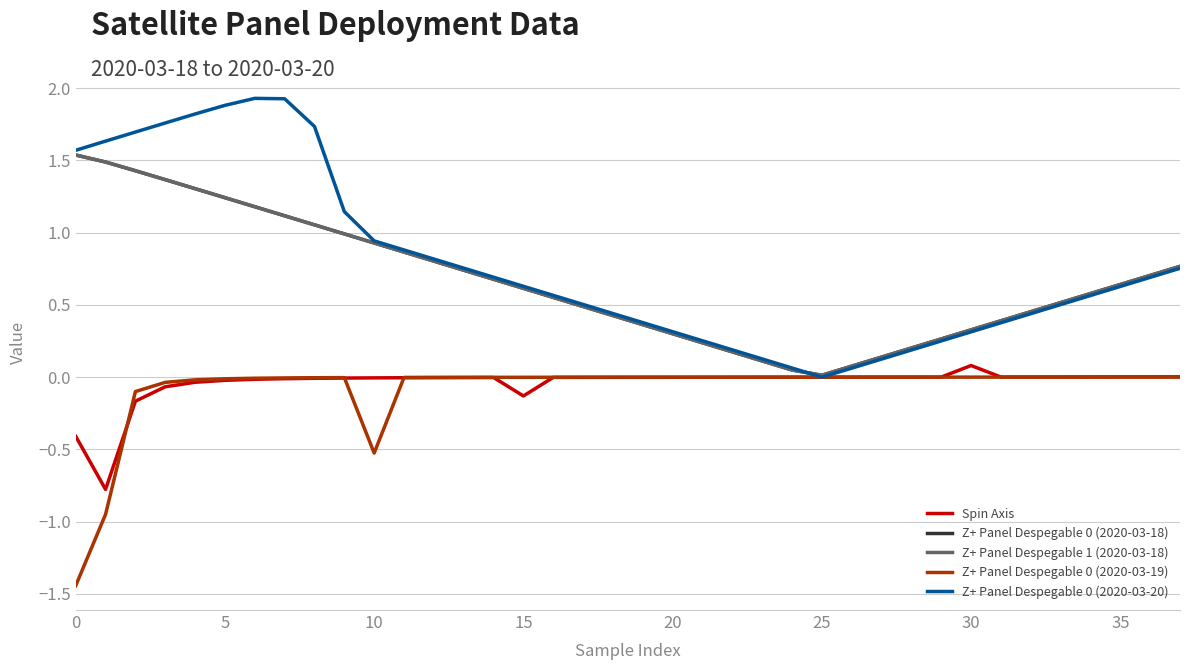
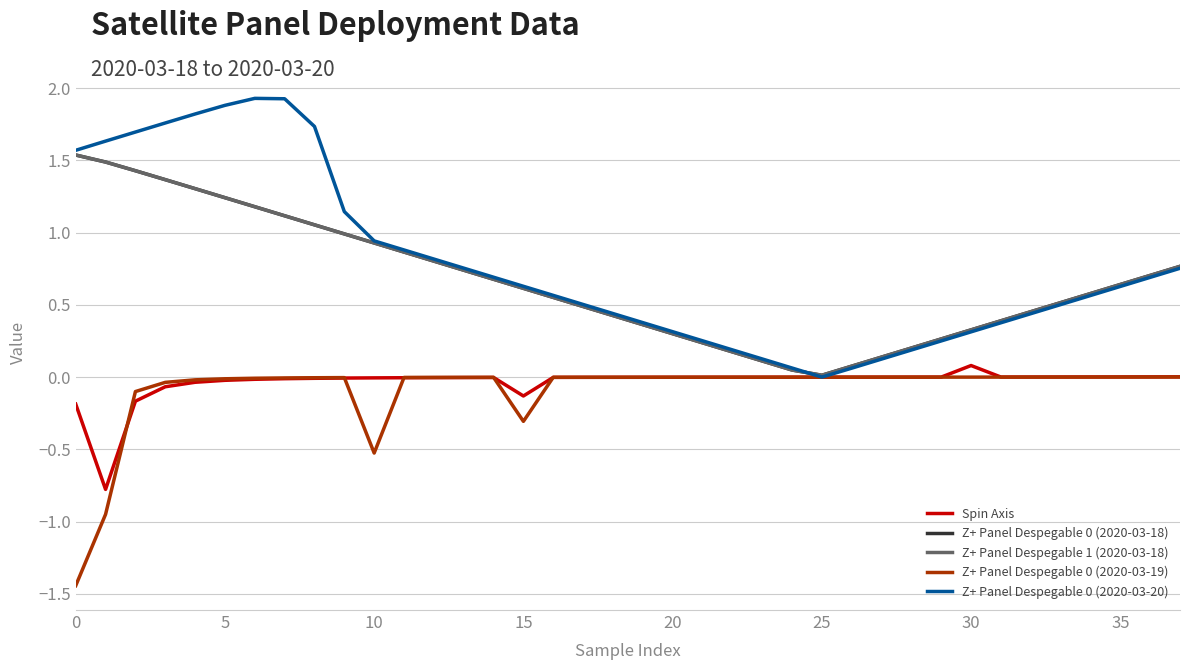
Spin Axis, 0: -0.41 -> -0.19
Z+ Panel Despegable 0 (2020-03-19), 15: 0.00 -> -0.31
